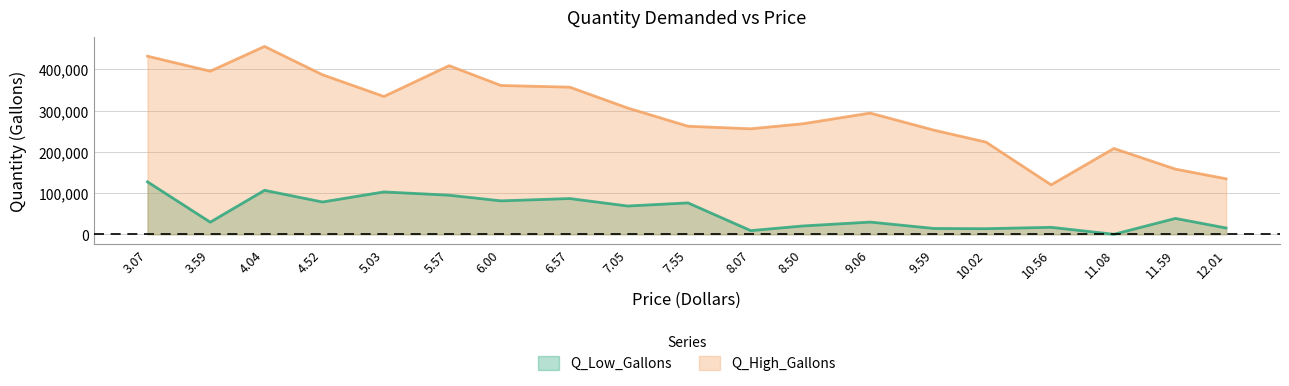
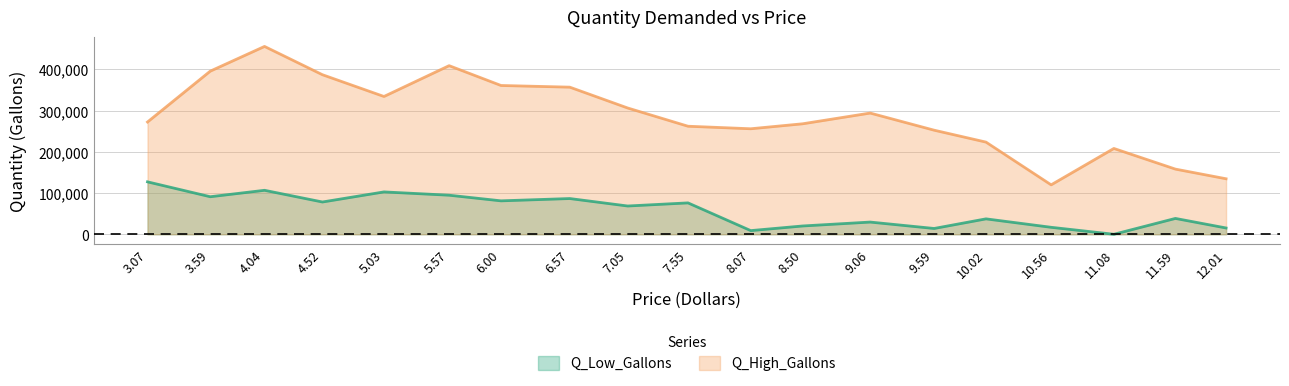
Q_High_Gallons, 3.07: 430,000 -> 270,000
Q_Low_Gallons, 3.59: 30,000 -> 90,000
Q_Low_Gallons, 10.02: 10,000 -> 40,000
